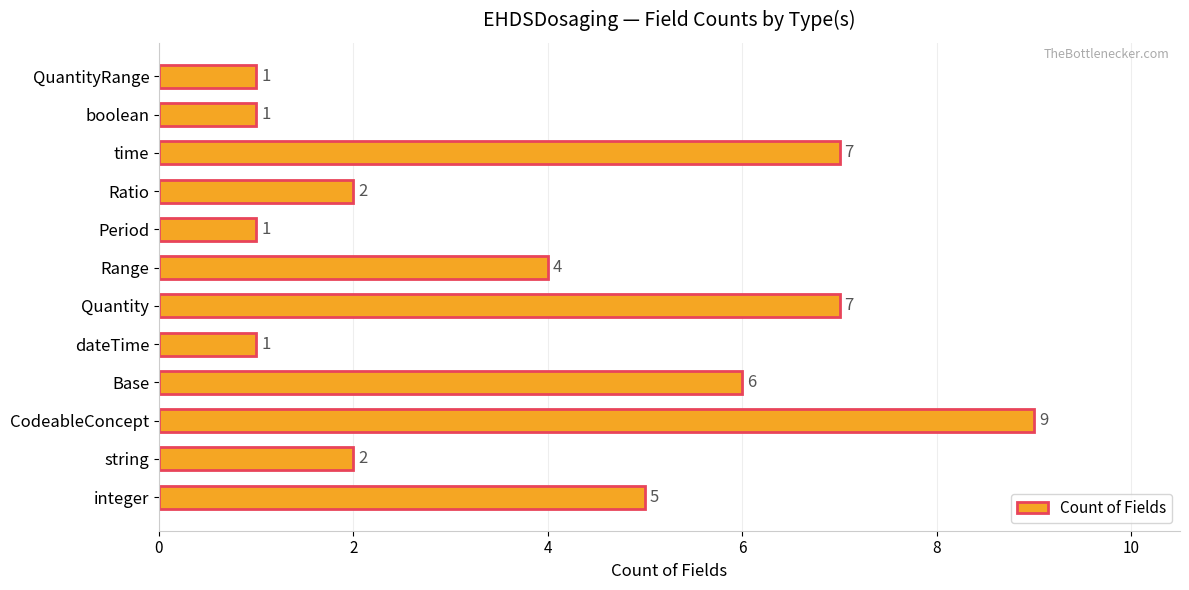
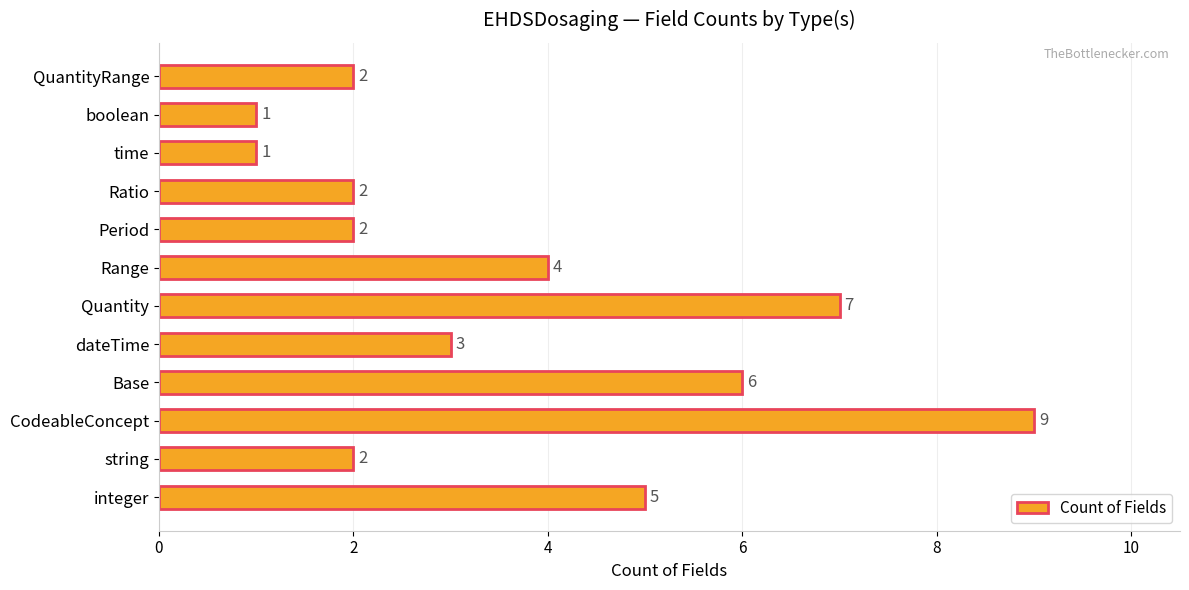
QuantityRange: 1 -> 2
time: 7 -> 1
Period: 1 -> 2
dateTime: 1 -> 3
